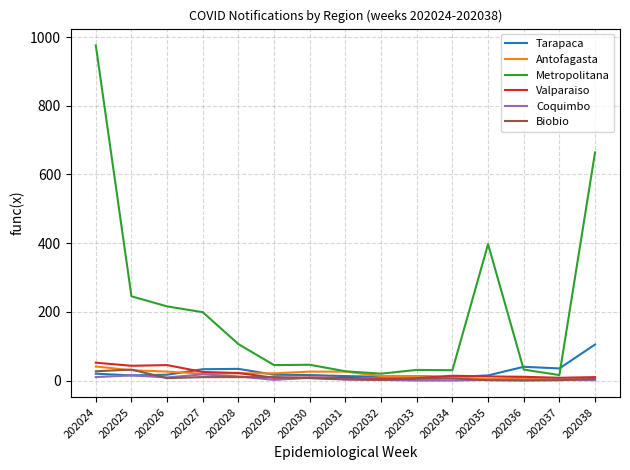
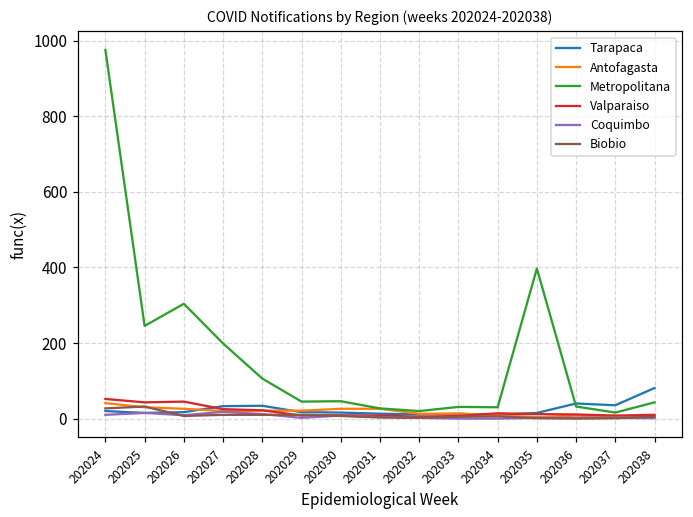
Metropolitana, 202026: 220 -> 300
Tarapaca, 202038: 100 -> 80
Metropolitana, 202038: 660 -> 40
